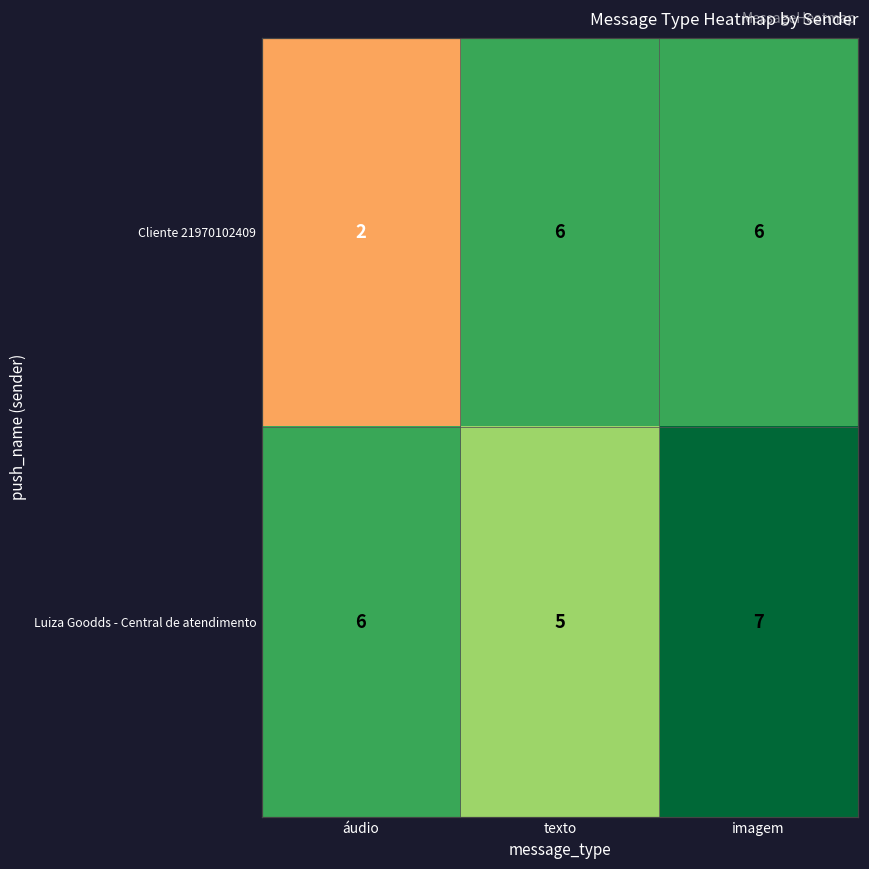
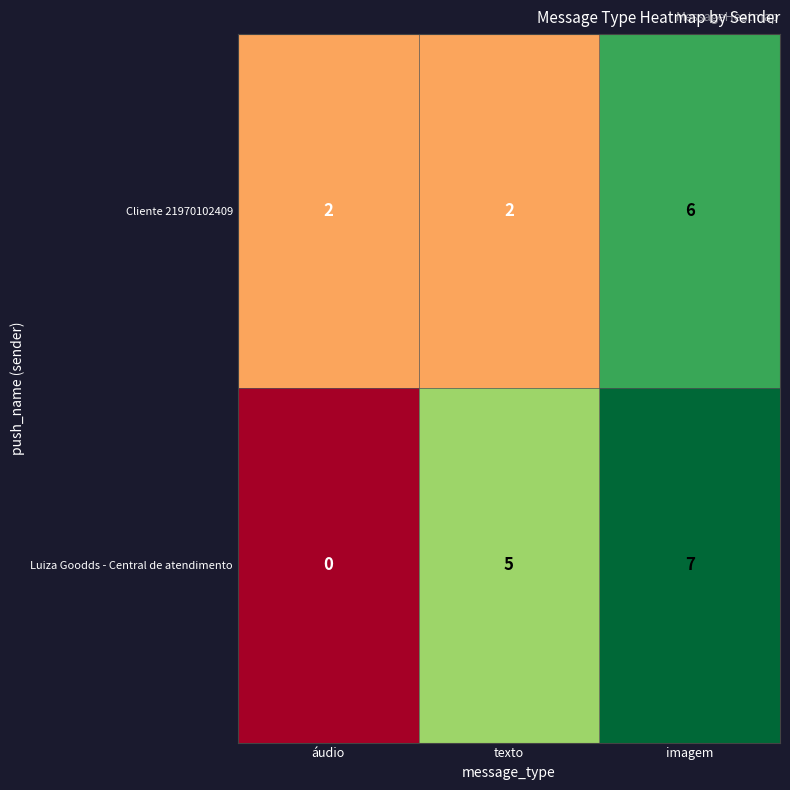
Cliente 21970102409, texto: 6 -> 2
Luiza Goodds - Central de atendimento, áudio: 6 -> 0
